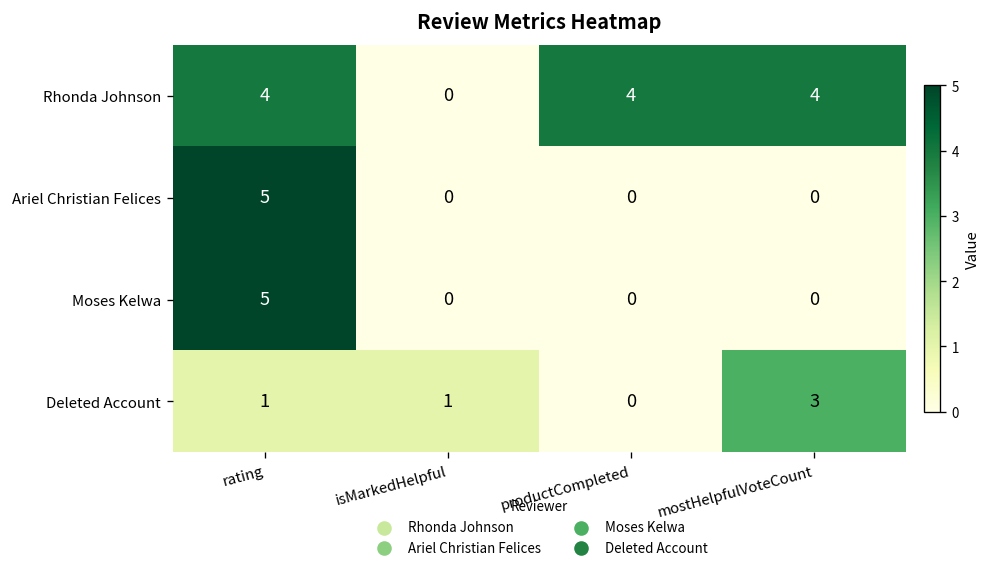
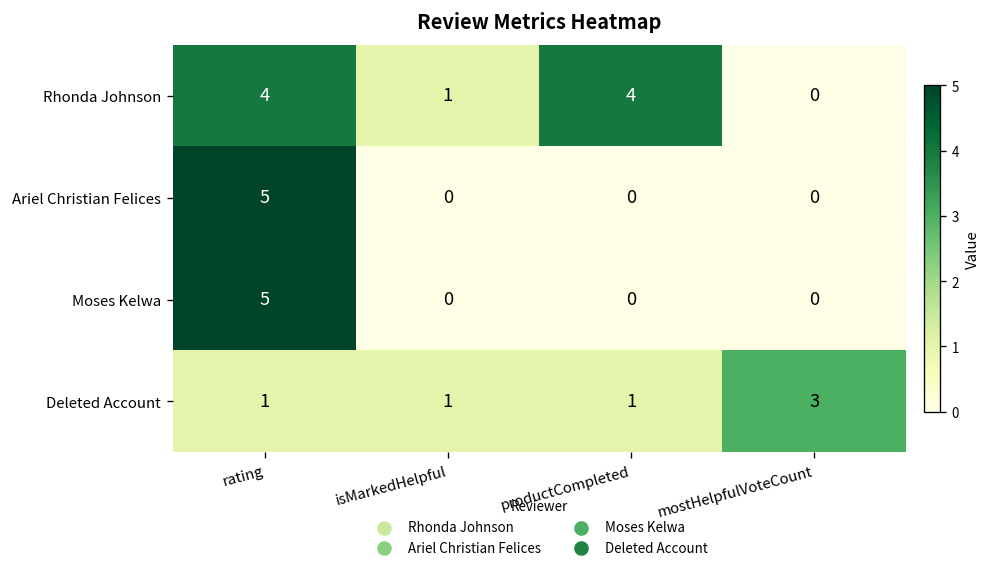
Rhonda Johnson, isMarkedHelpful: 0 -> 1
Rhonda Johnson, mostHelpfulVoteCount: 4 -> 0
Deleted Account, productCompleted: 0 -> 1
